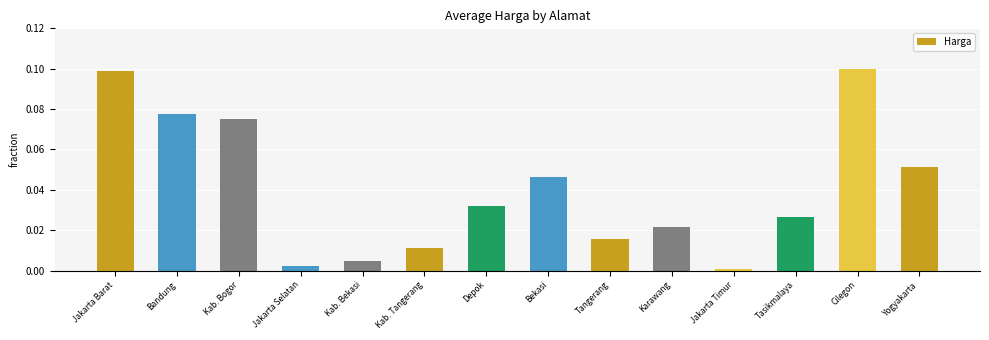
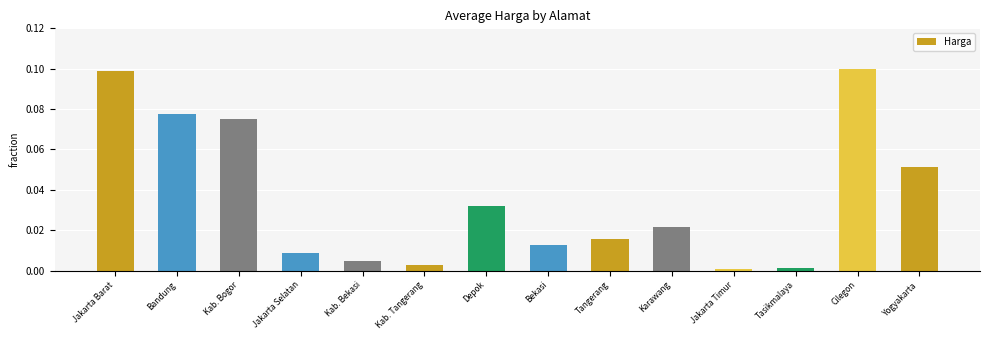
Jakarta Selatan: 0.002 -> 0.009
Kab. Tangerang: 0.011 -> 0.003
Bekasi: 0.046 -> 0.013
Tasikmalaya: 0.027 -> 0.001
